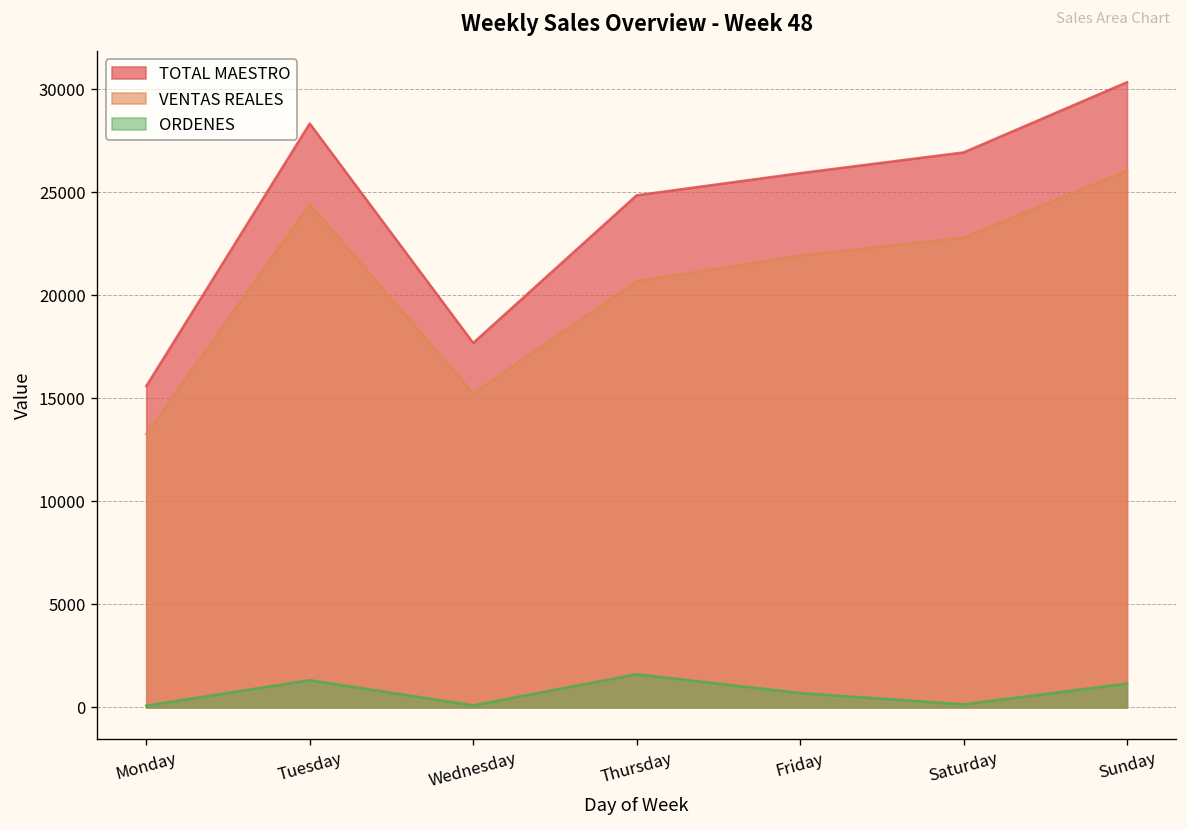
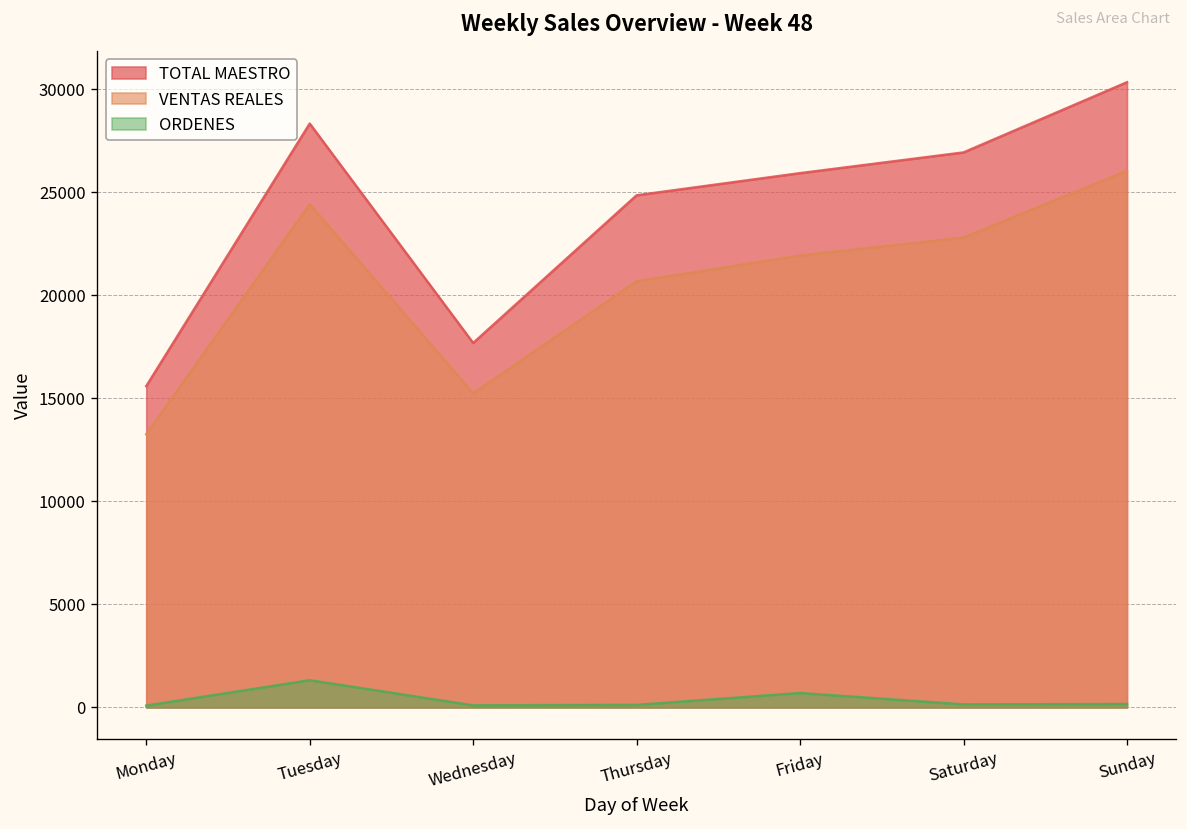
ORDENES, Thursday: 1600 -> 100
ORDENES, Sunday: 1200 -> 200
